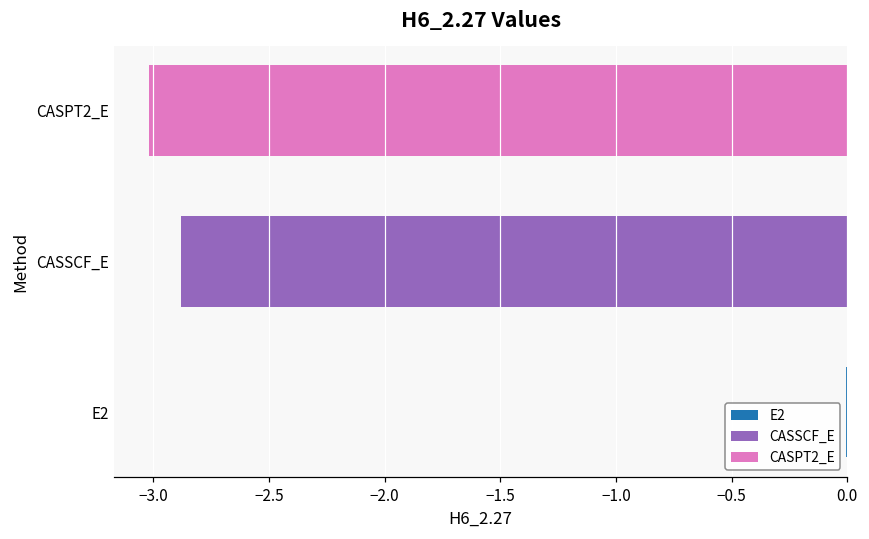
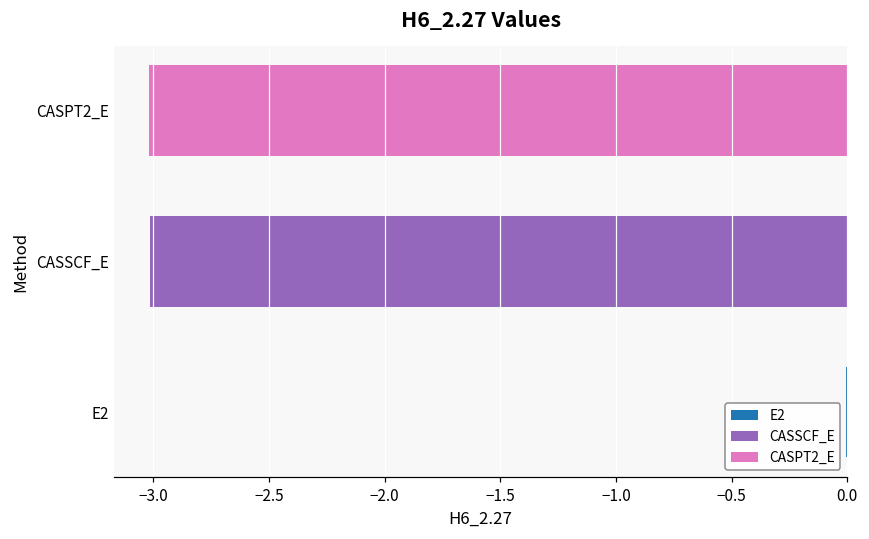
CASSCF_E: -2.88 -> -3.01
